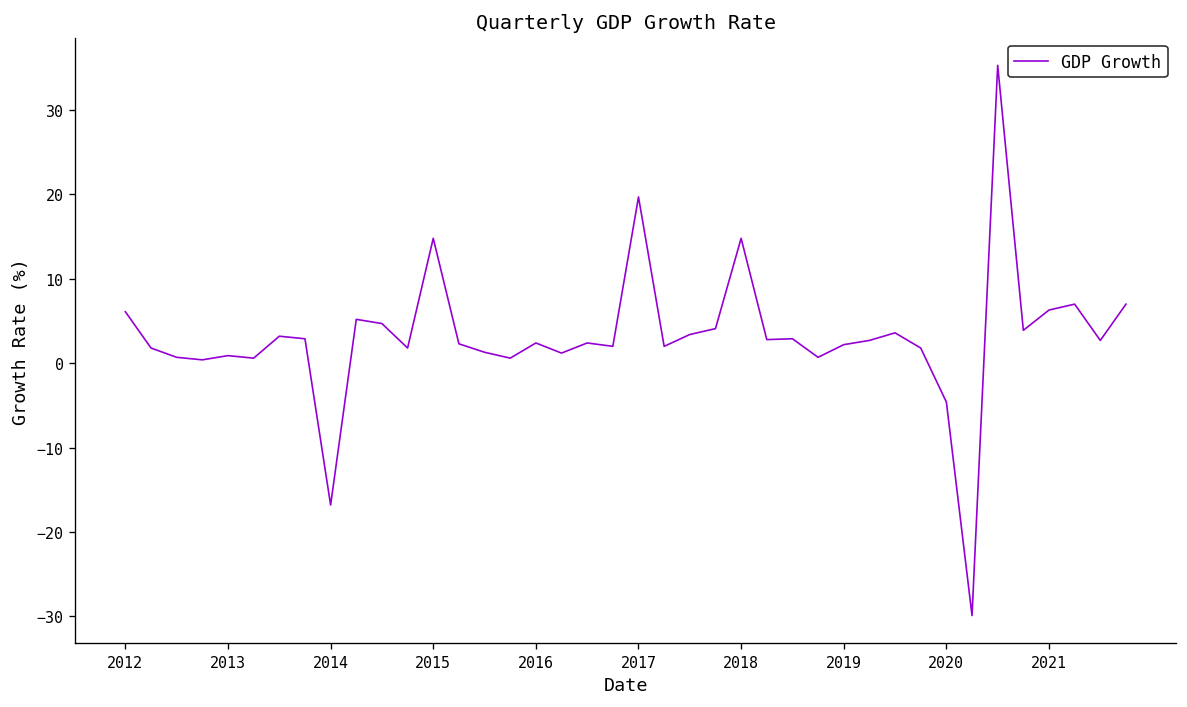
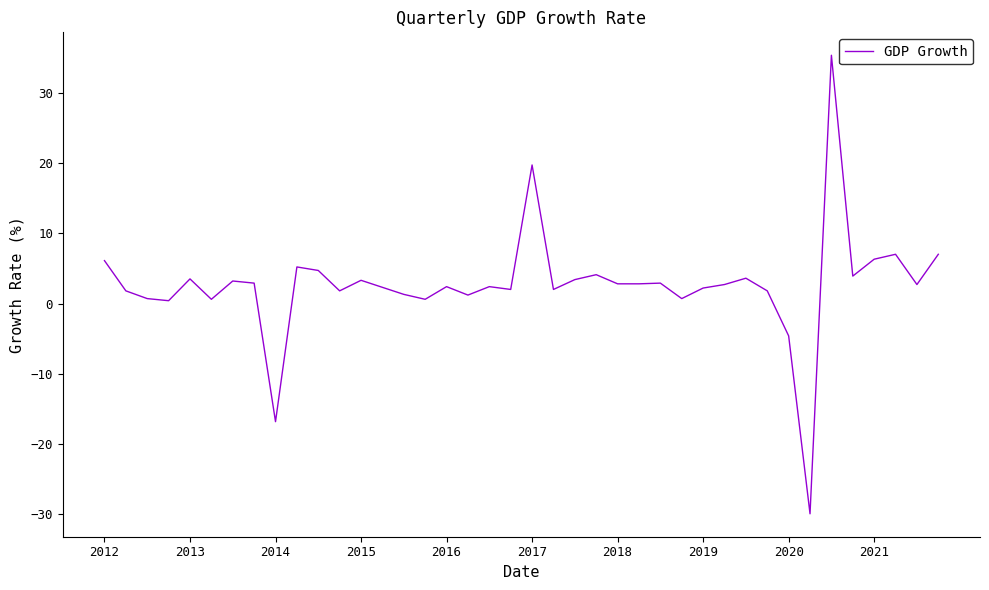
2013: 1 -> 4
2015: 15 -> 3
2018: 15 -> 3
